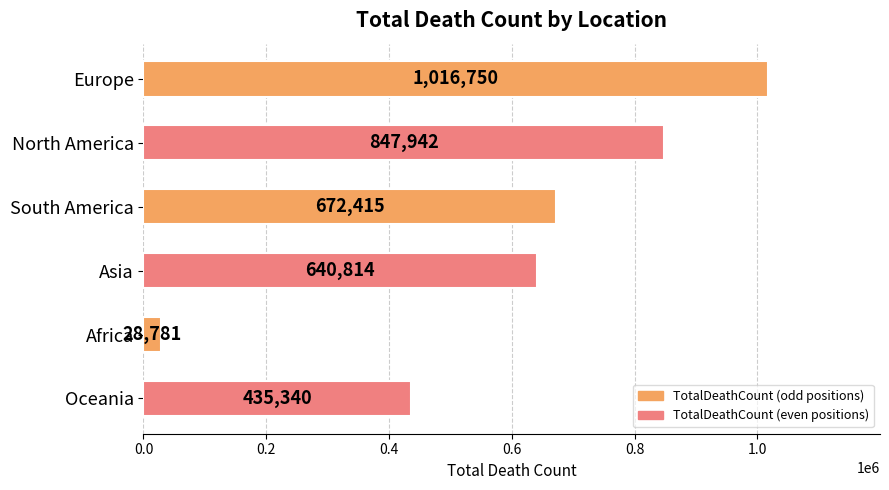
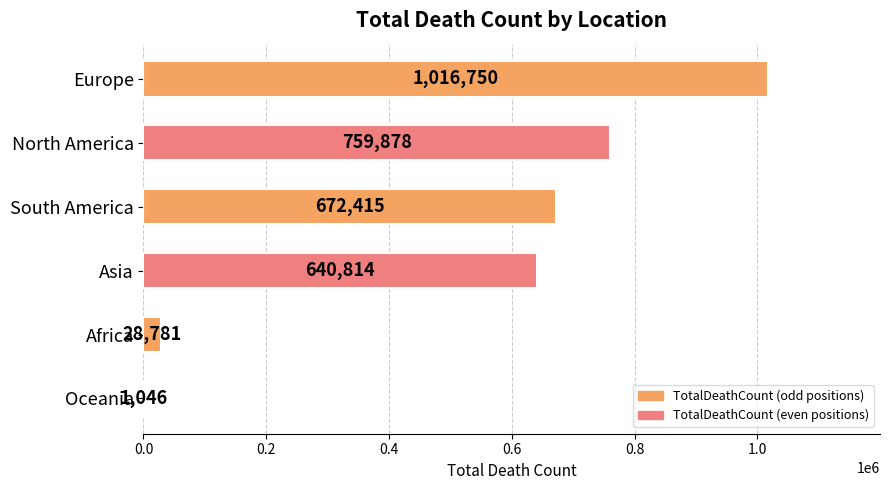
North America: 847,942 -> 759,878
Oceania: 435,340 -> 1,046
